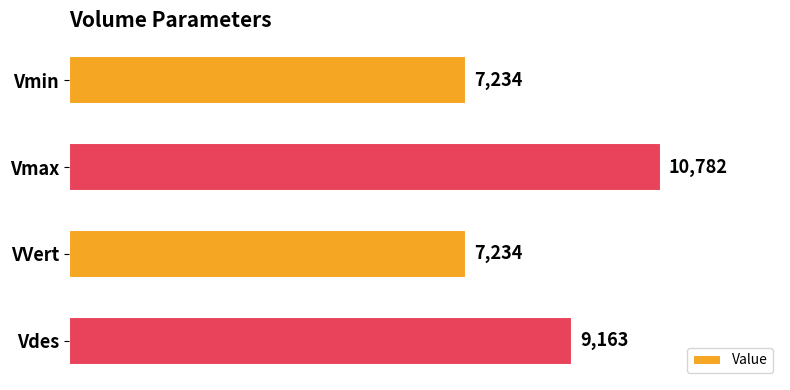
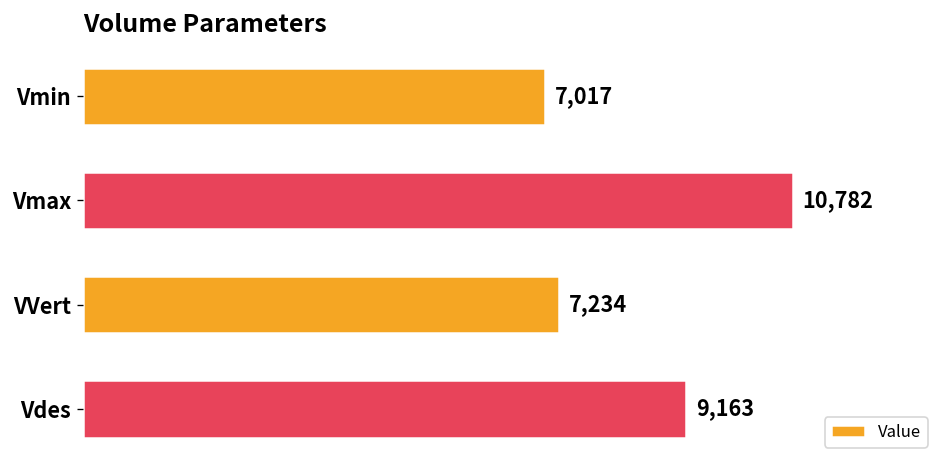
Vmin: 7,234 -> 7,017
